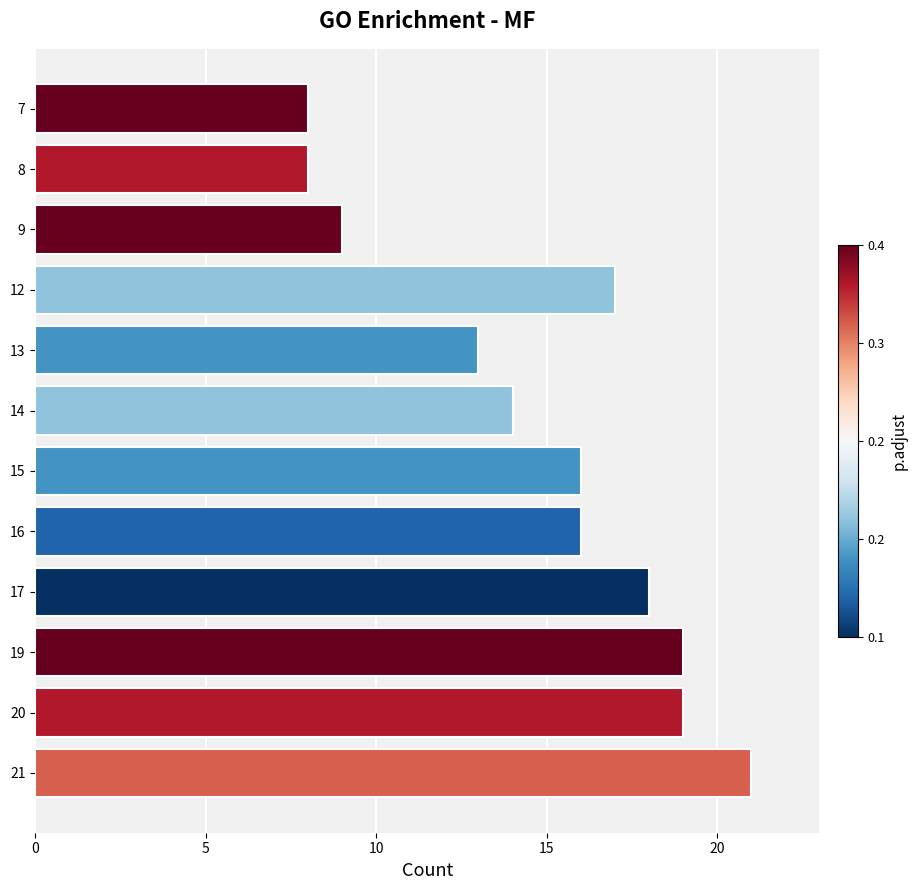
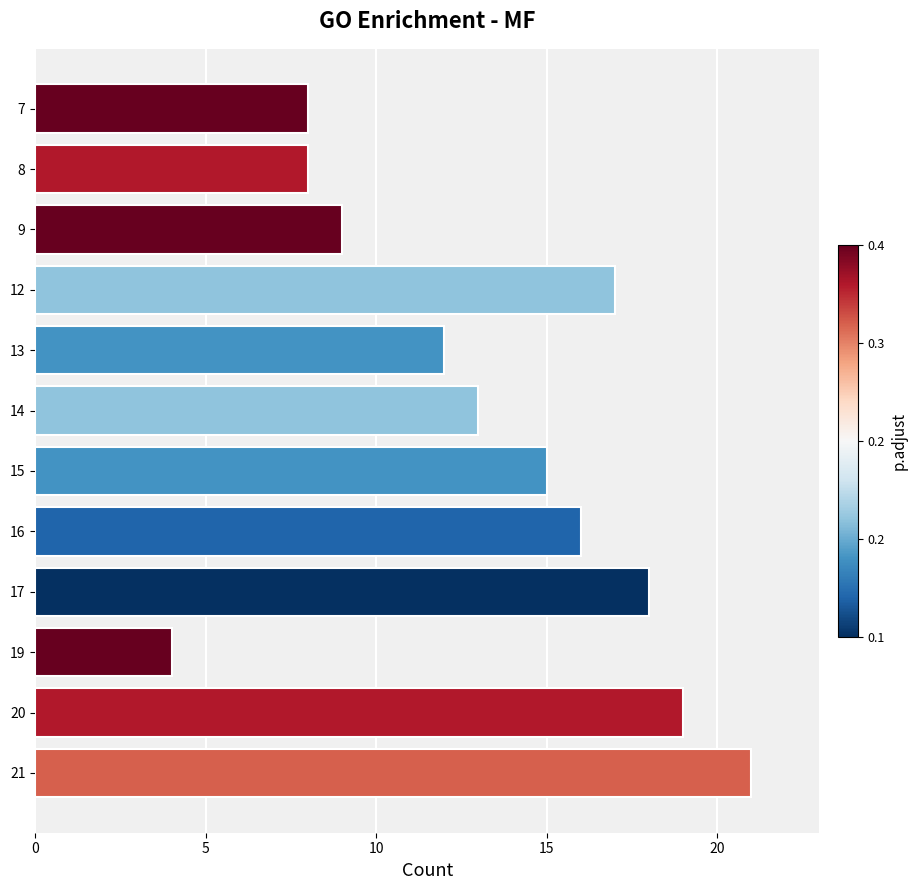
13: 13 -> 12
14: 14 -> 13
15: 16 -> 15
19: 19 -> 4
